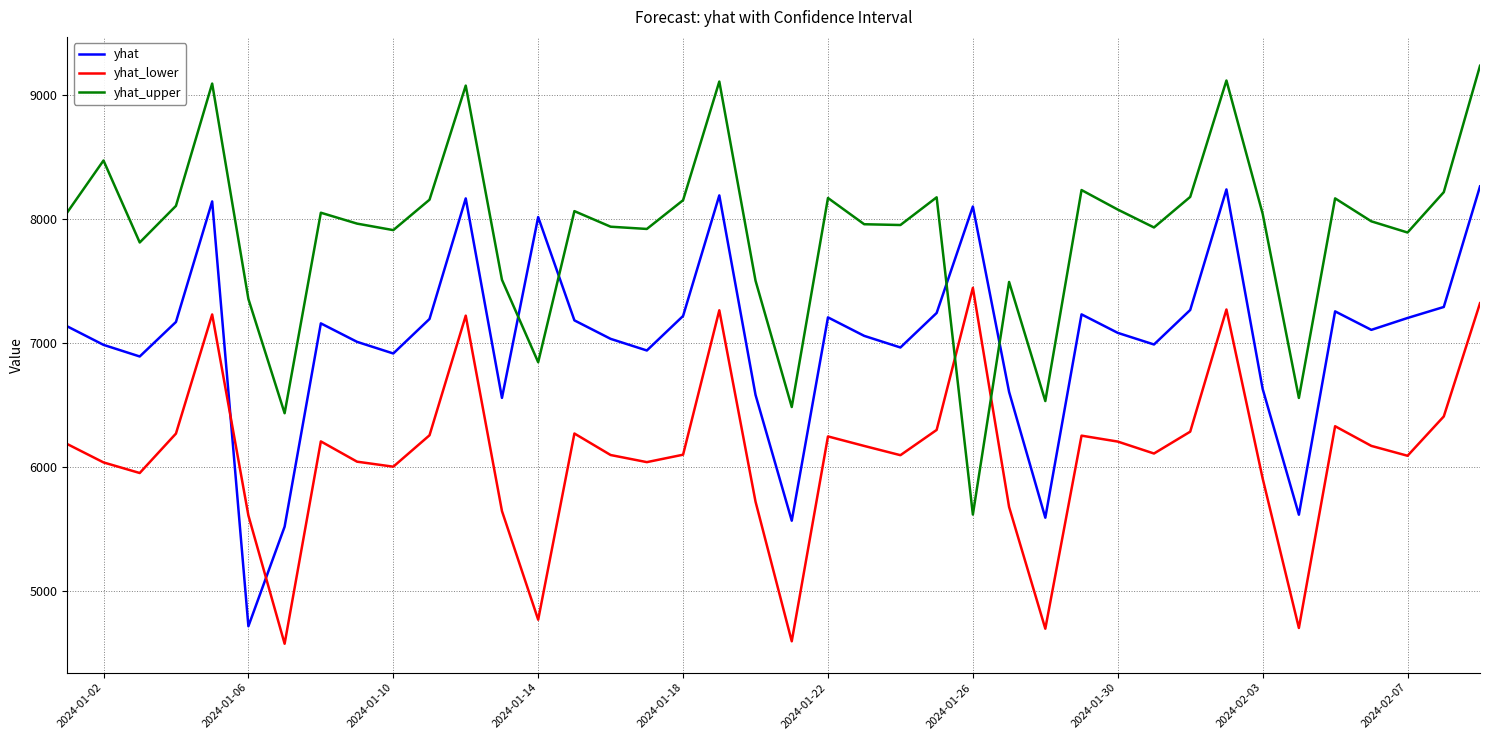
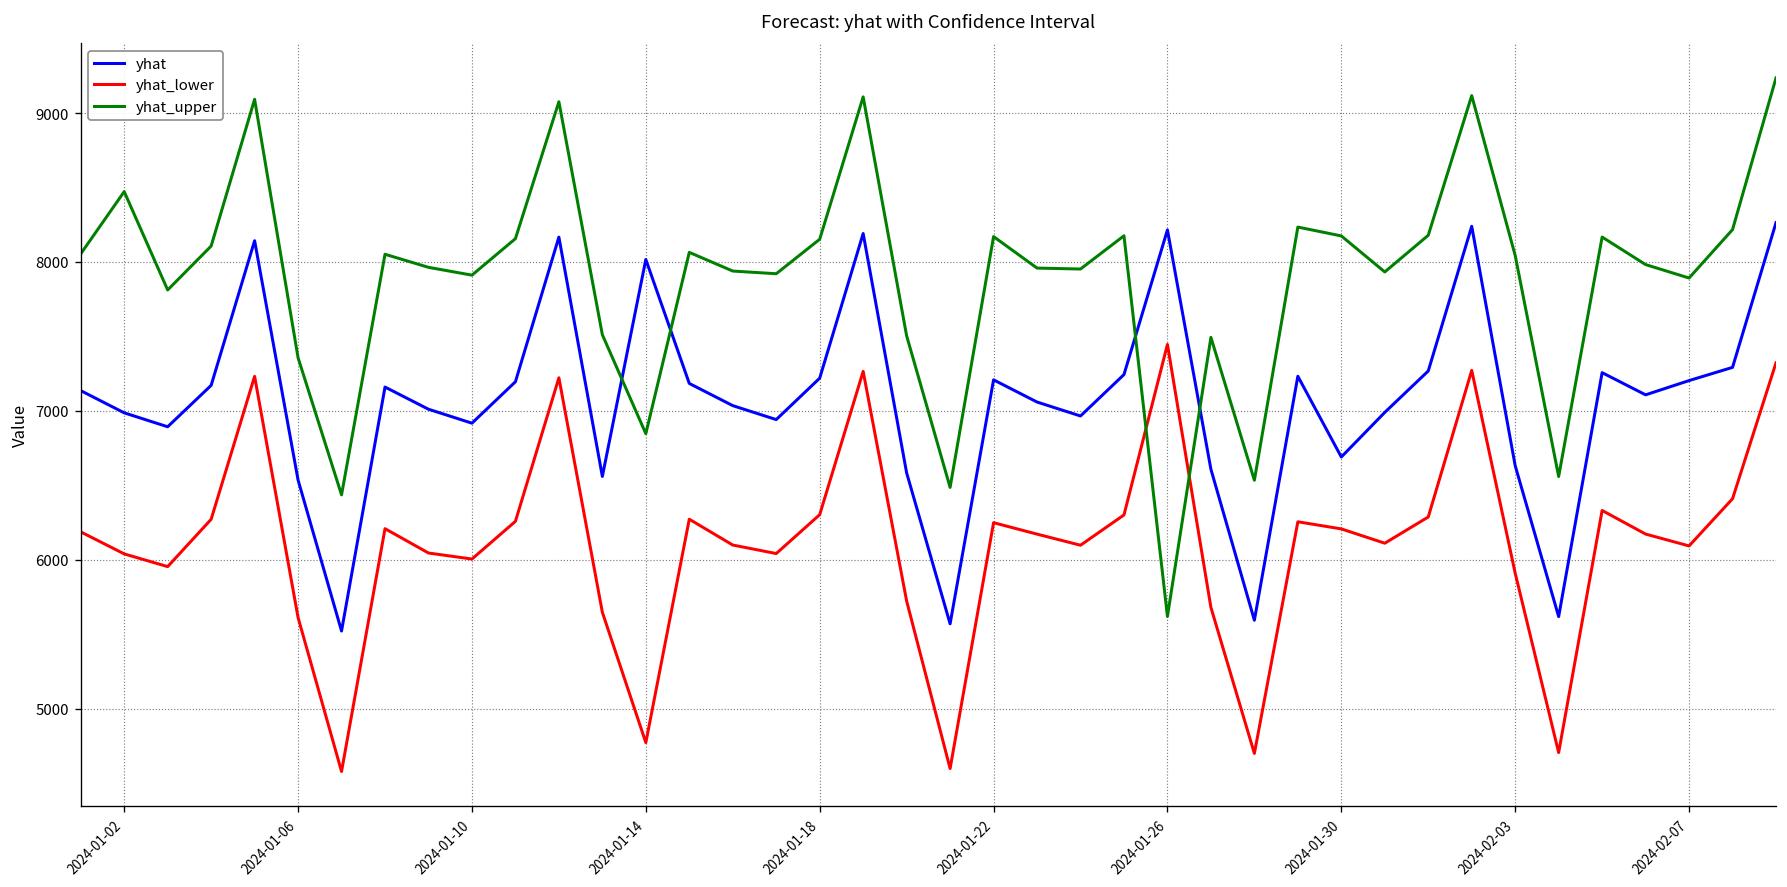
yhat, 2024-01-06: 4720 -> 6540
yhat_lower, 2024-01-18: 6100 -> 6300
yhat, 2024-01-26: 8100 -> 8220
yhat, 2024-01-30: 7080 -> 6690
yhat_upper, 2024-01-30: 8080 -> 8170
